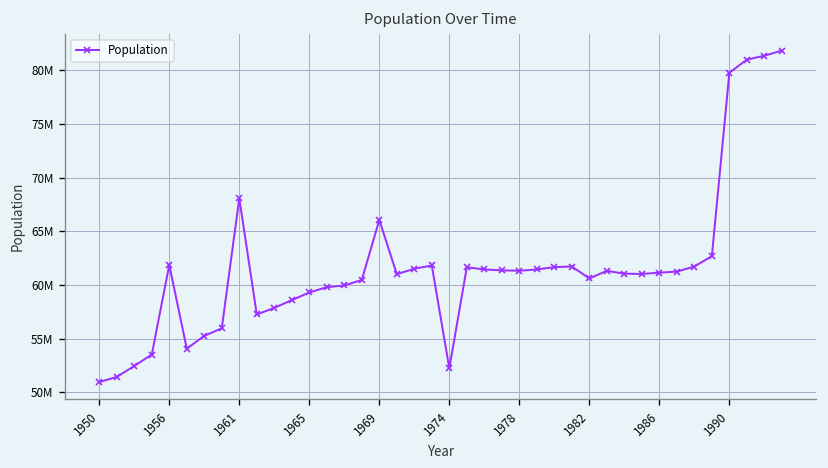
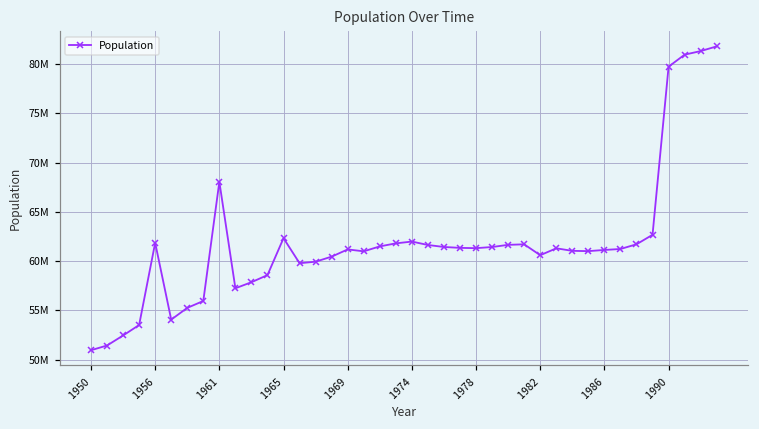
1965: 59000000 -> 62000000
1969: 66000000 -> 61000000
1974: 52000000 -> 62000000
